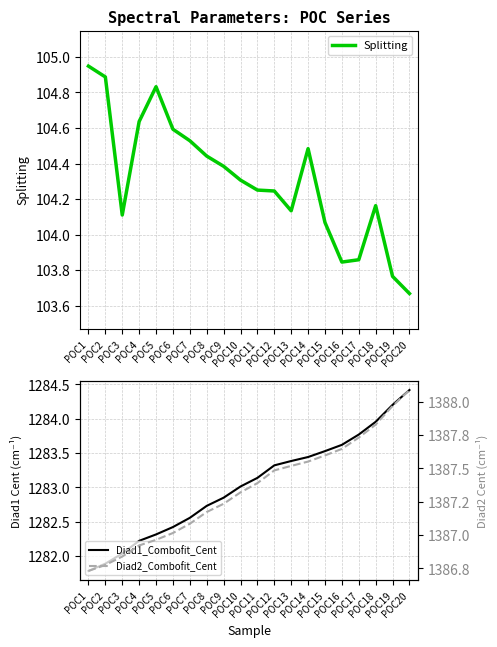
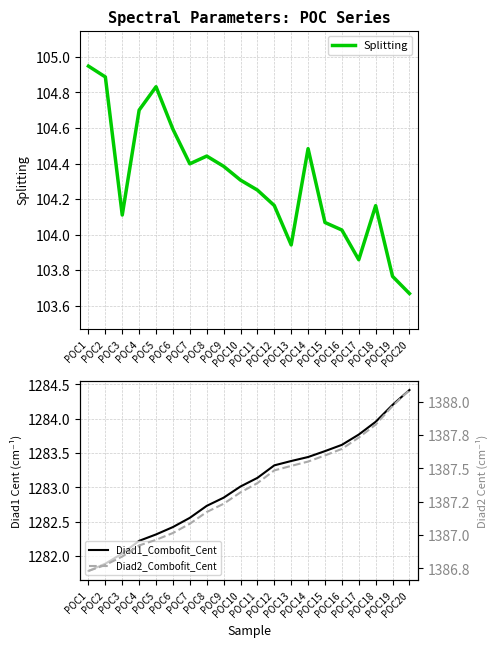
Spectral Parameters: POC Series, POC4: 104.64 -> 104.70
Spectral Parameters: POC Series, POC7: 104.53 -> 104.40
Spectral Parameters: POC Series, POC12: 104.25 -> 104.16
Spectral Parameters: POC Series, POC13: 104.13 -> 103.94
Spectral Parameters: POC Series, POC16: 103.85 -> 104.03
